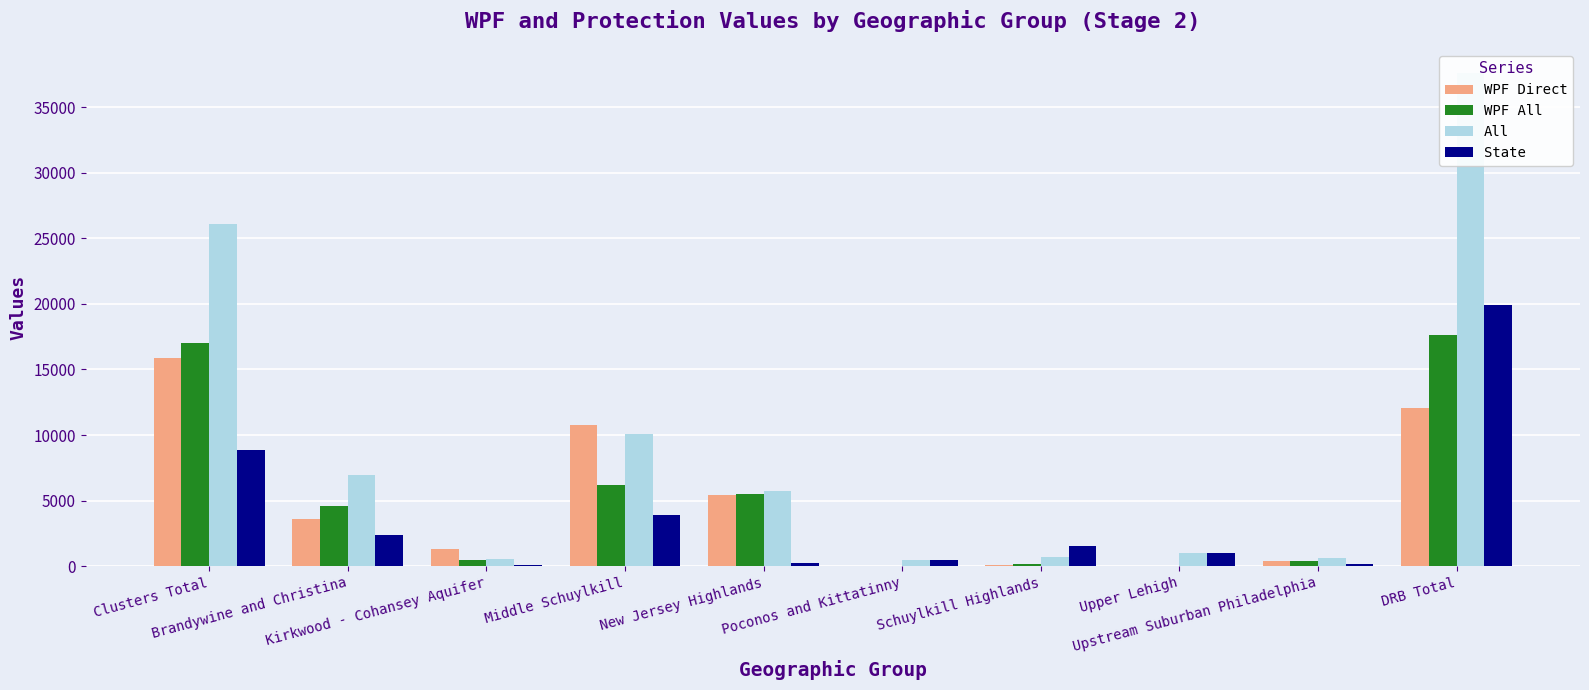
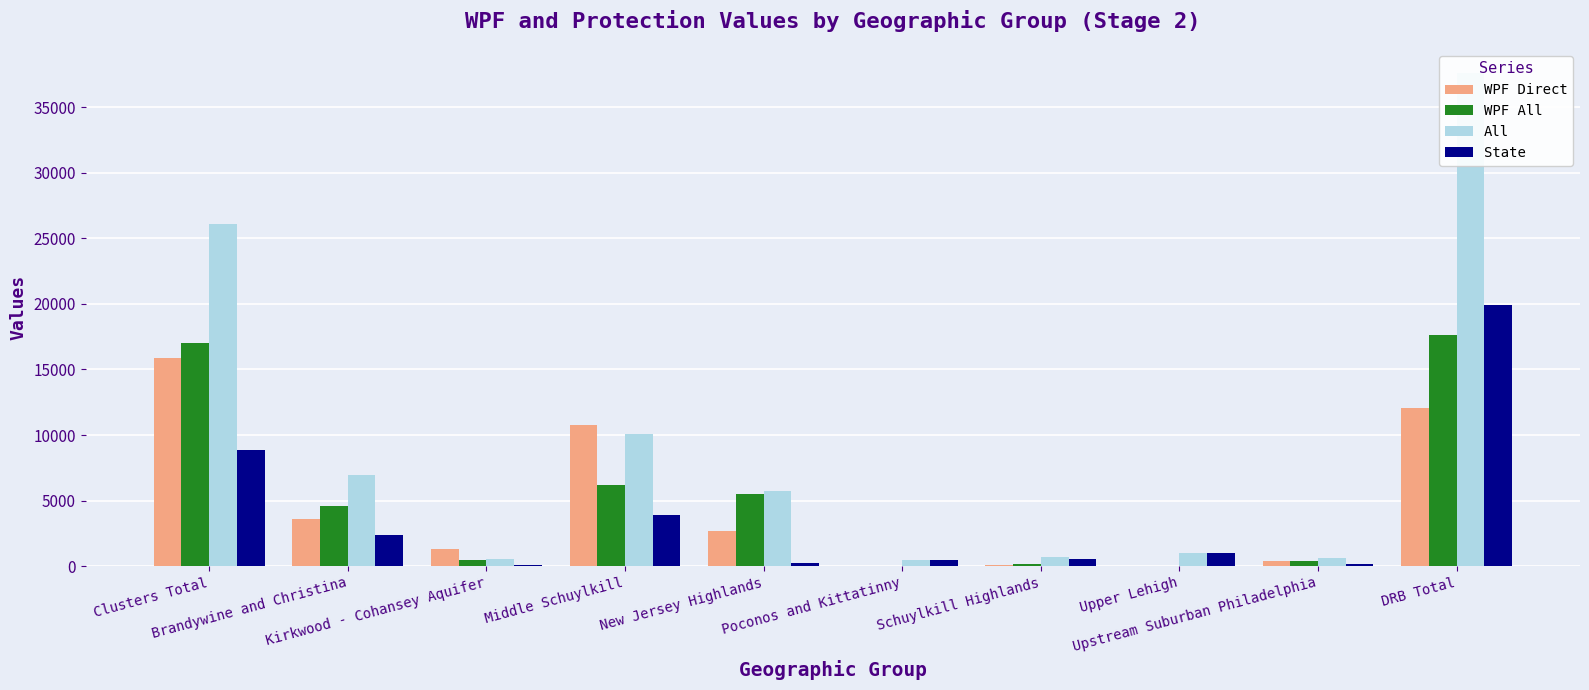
WPF Direct, New Jersey Highlands: 5400 -> 2700
State, Schuylkill Highlands: 1500 -> 600
